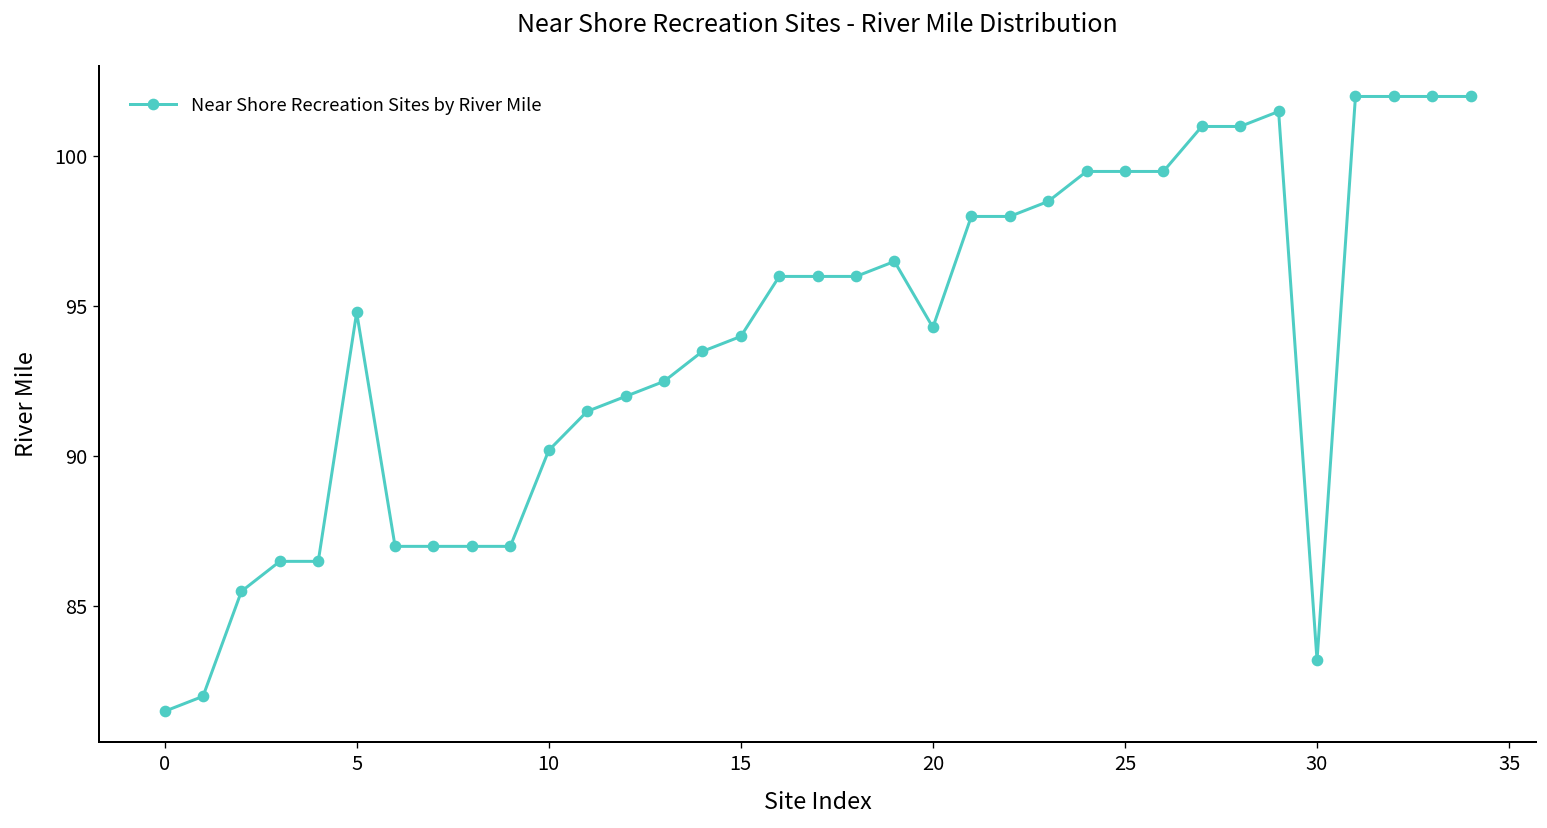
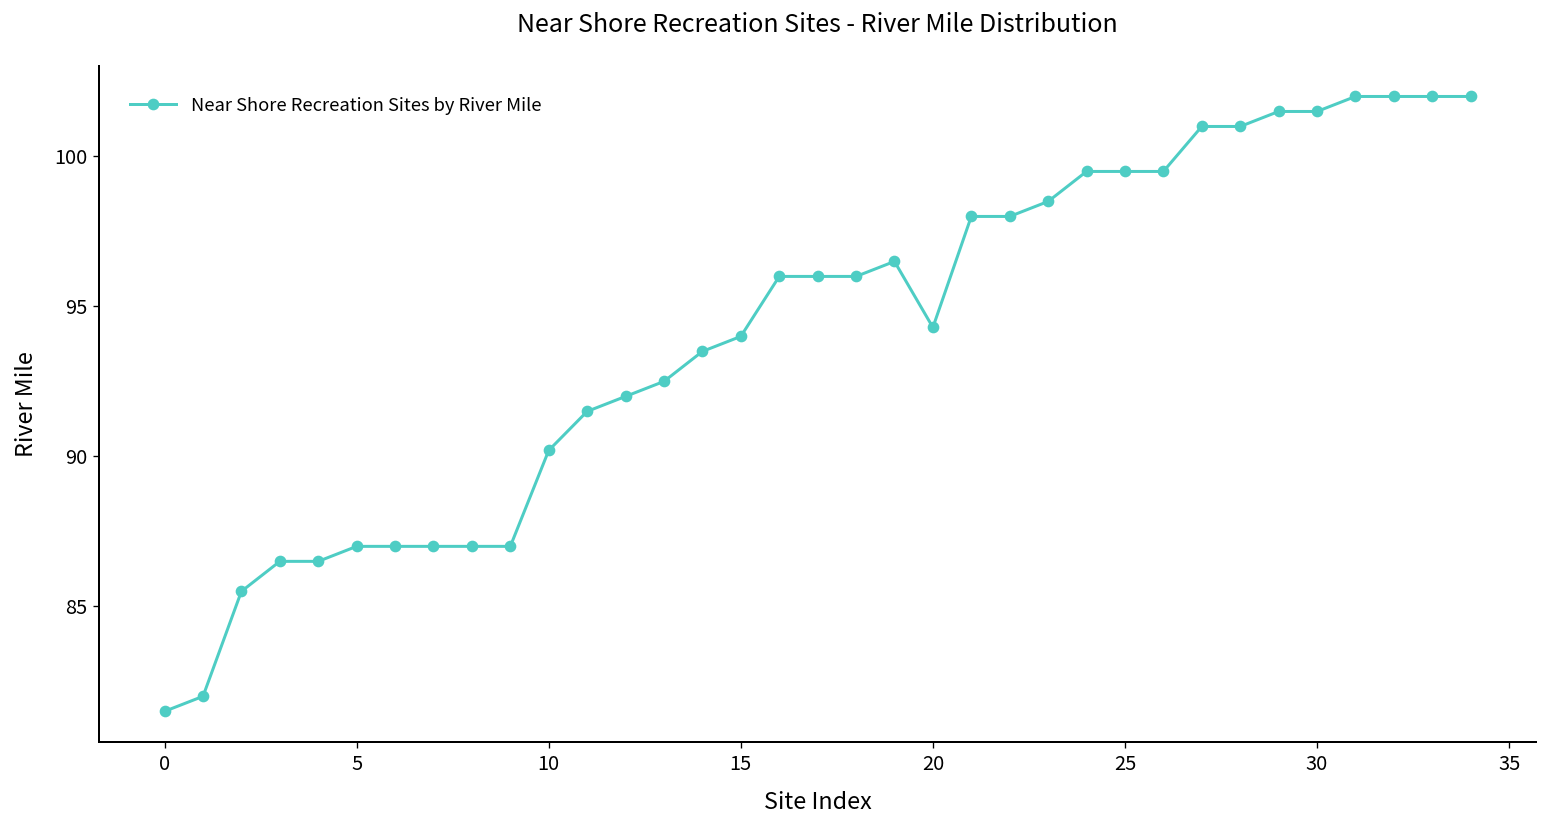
5: 94.8 -> 87.0
30: 83.2 -> 101.5
